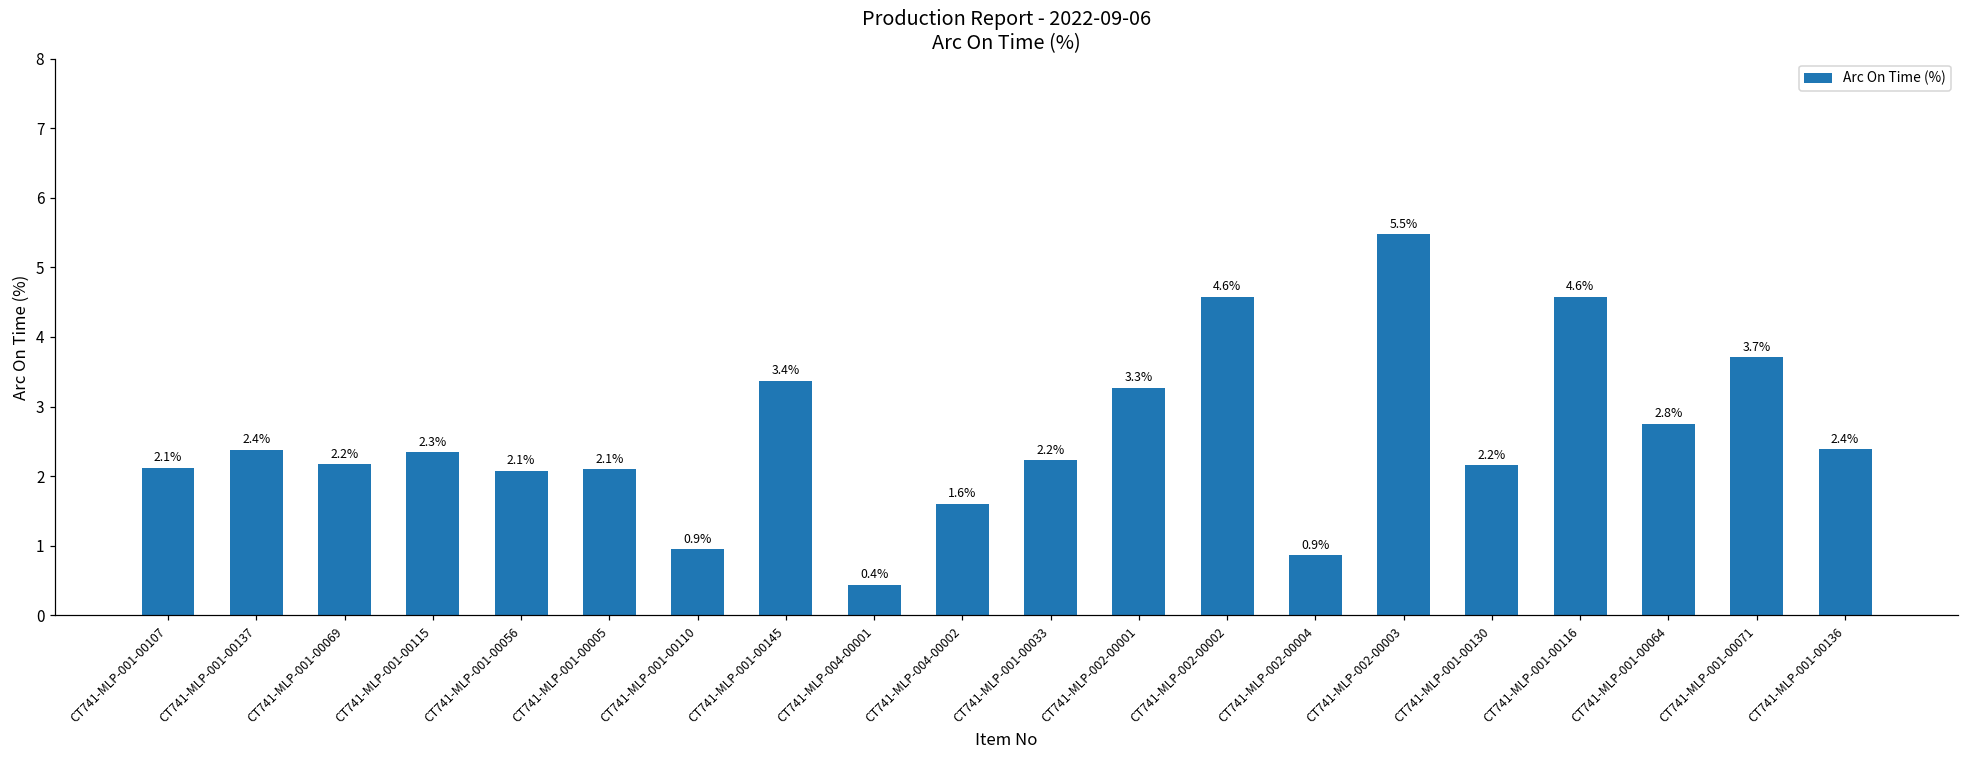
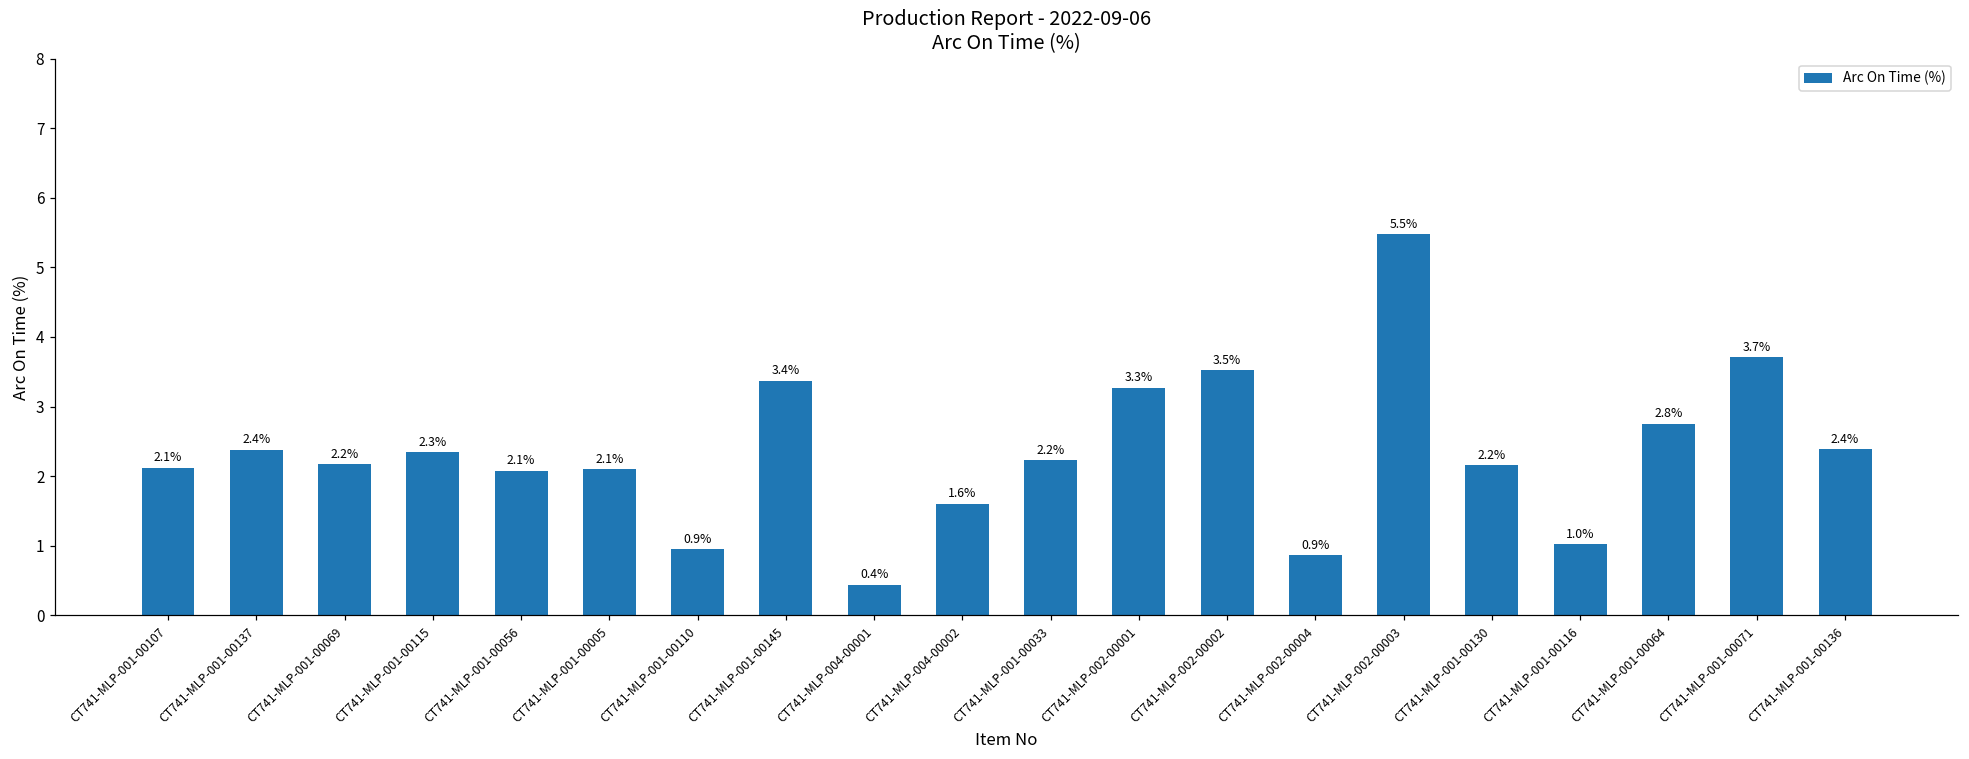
CT741-MLP-002-00002: 4.6% -> 3.5%
CT741-MLP-001-00116: 4.6% -> 1.0%
